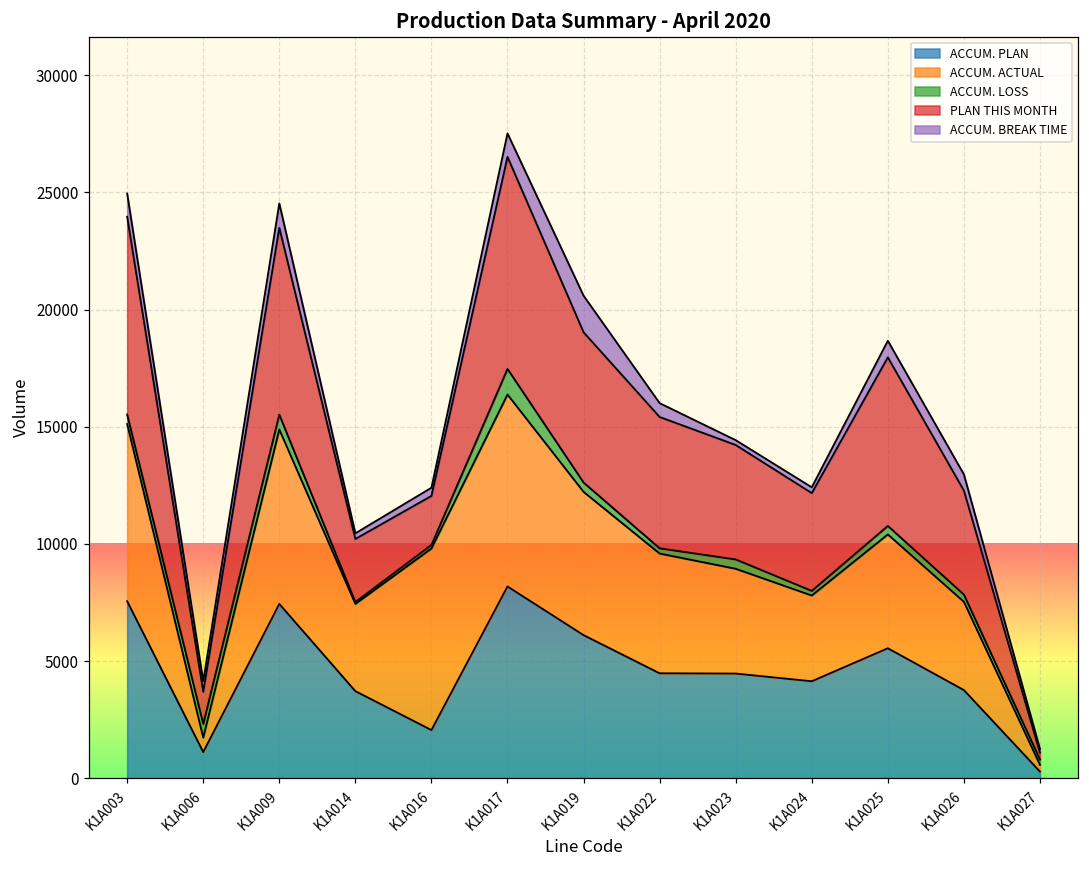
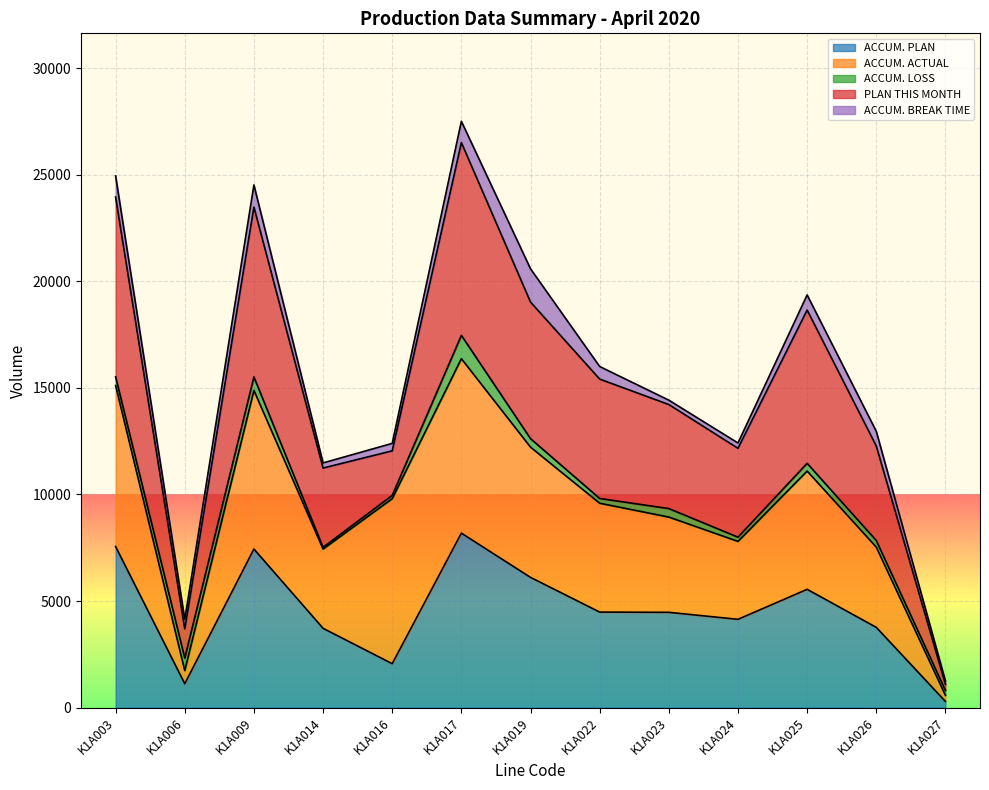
PLAN THIS MONTH, K1A014: 2700 -> 3700
ACCUM. ACTUAL, K1A025: 4900 -> 5600
